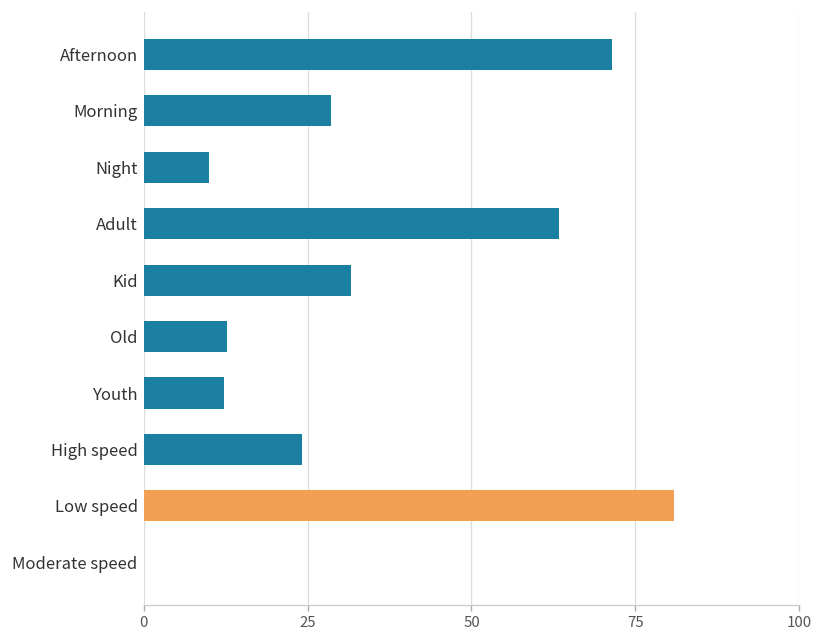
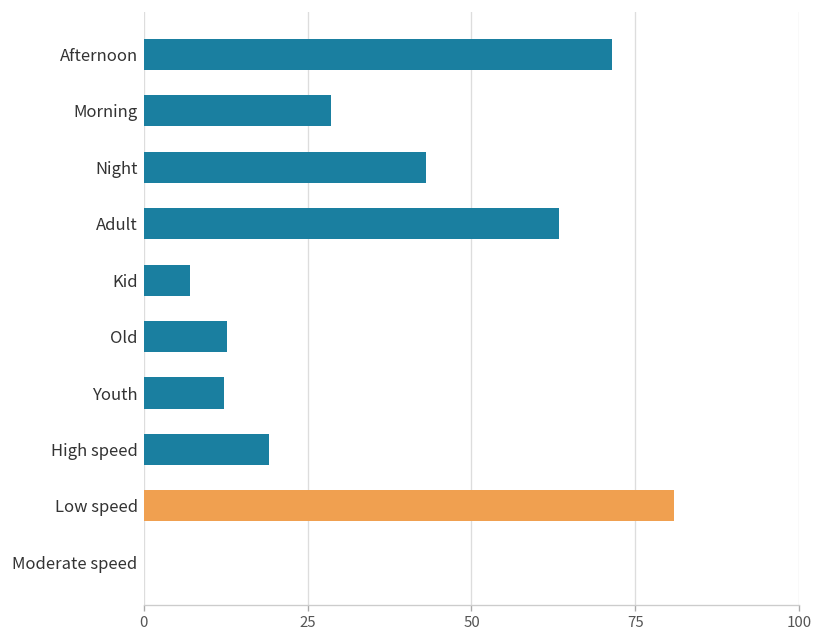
Night: 10 -> 43
Kid: 32 -> 7
High speed: 24 -> 19
